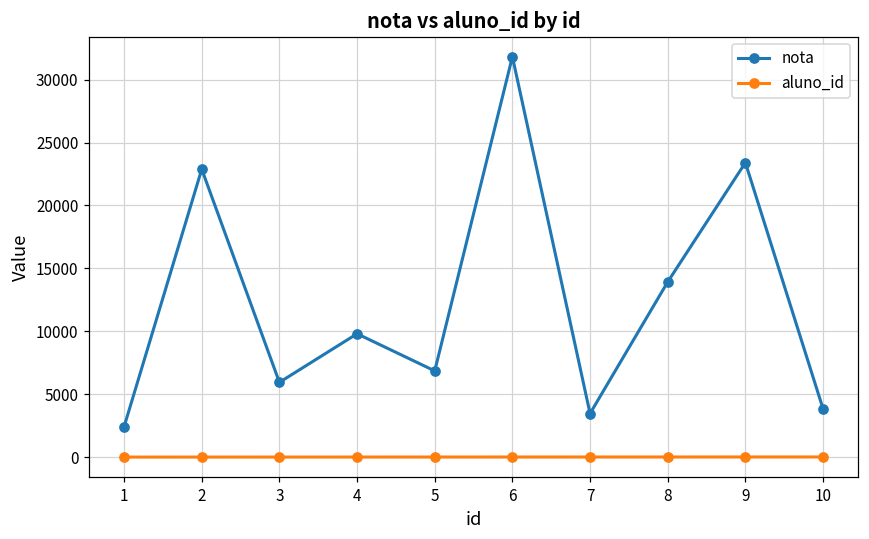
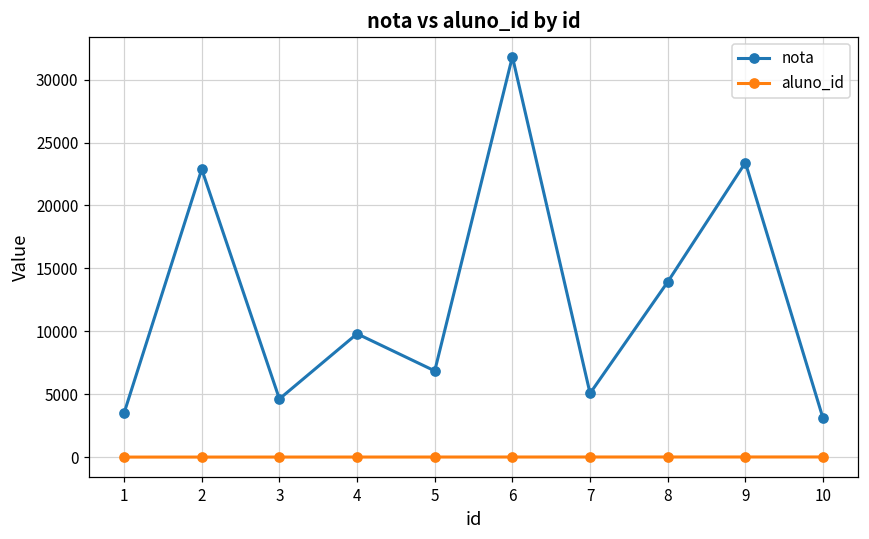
nota, 1: 2400 -> 3500
nota, 3: 5900 -> 4600
nota, 7: 3500 -> 5100
nota, 10: 3800 -> 3100
